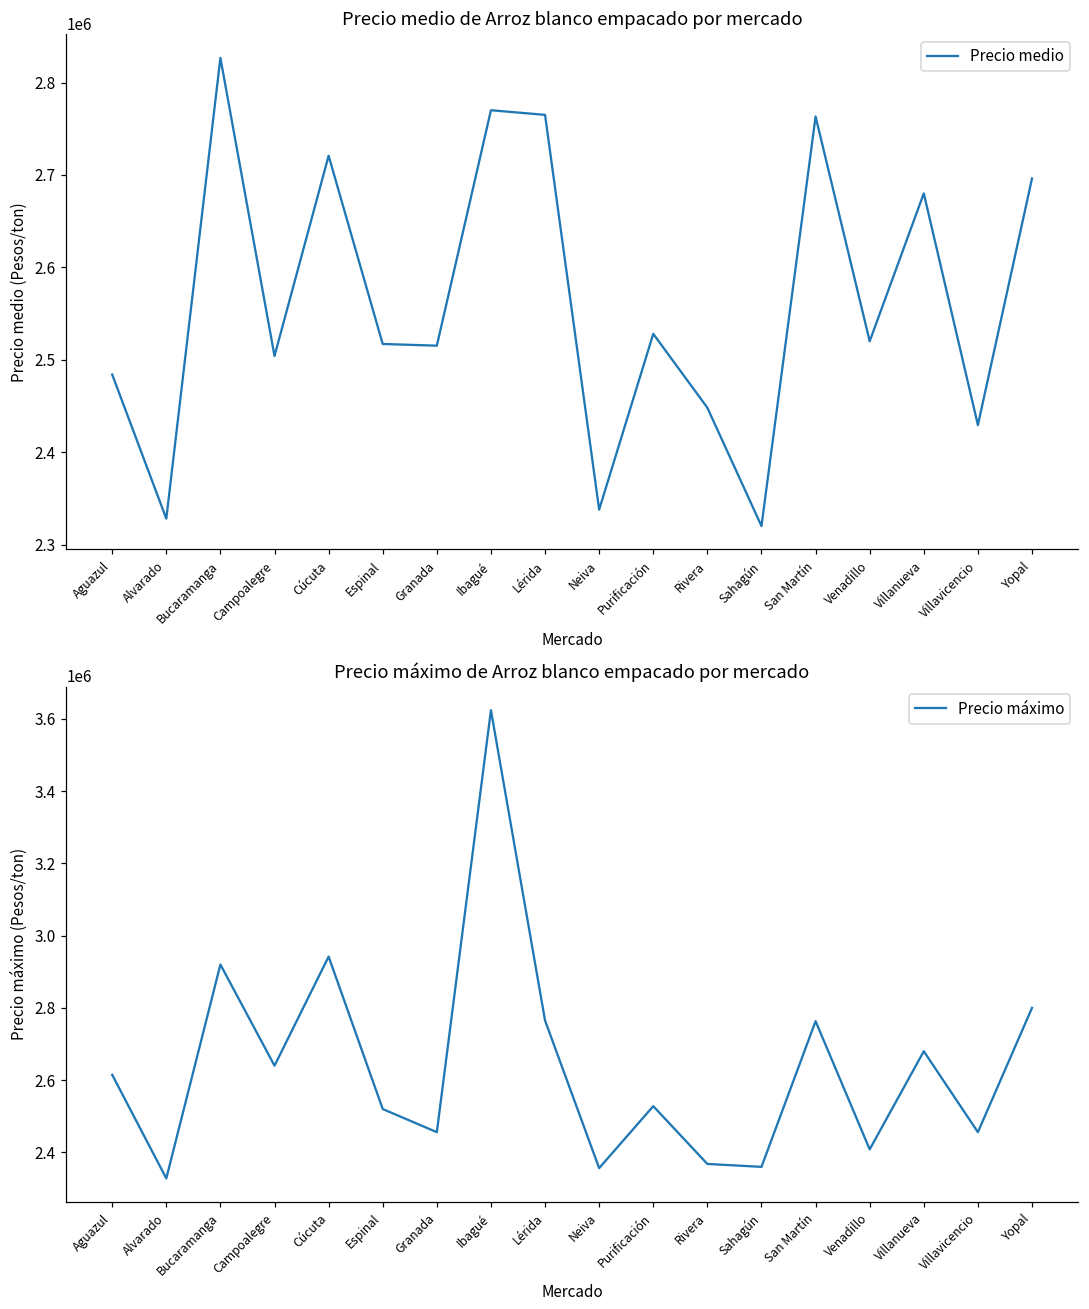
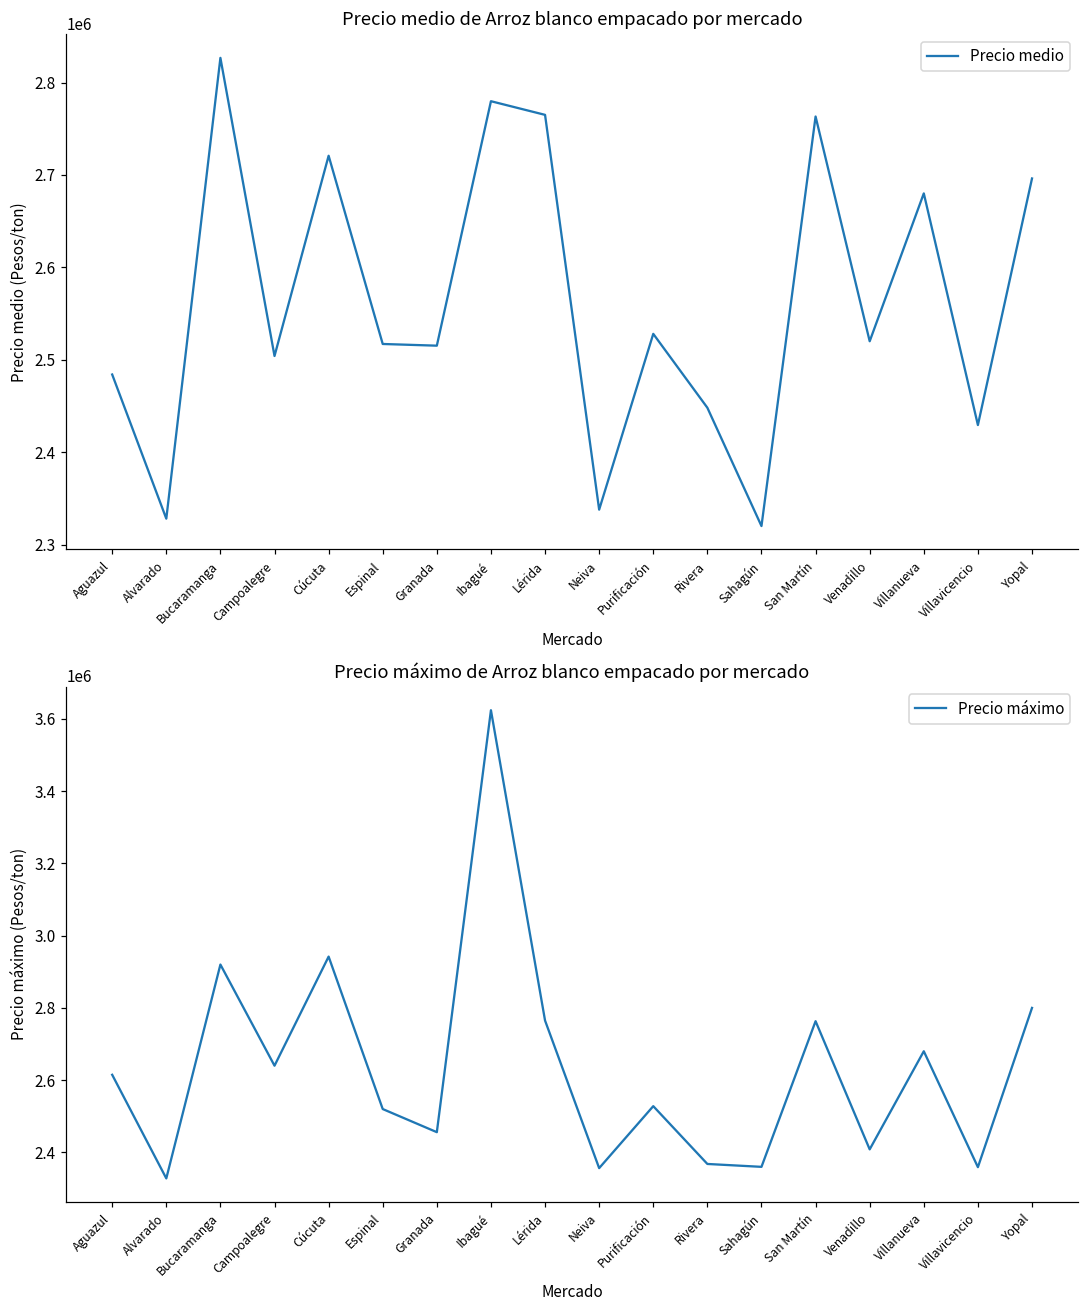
Precio medio de Arroz blanco empacado por mercado, Ibagué: 2770000 -> 2780000
Precio máximo de Arroz blanco empacado por mercado, Villavicencio: 2460000 -> 2360000
